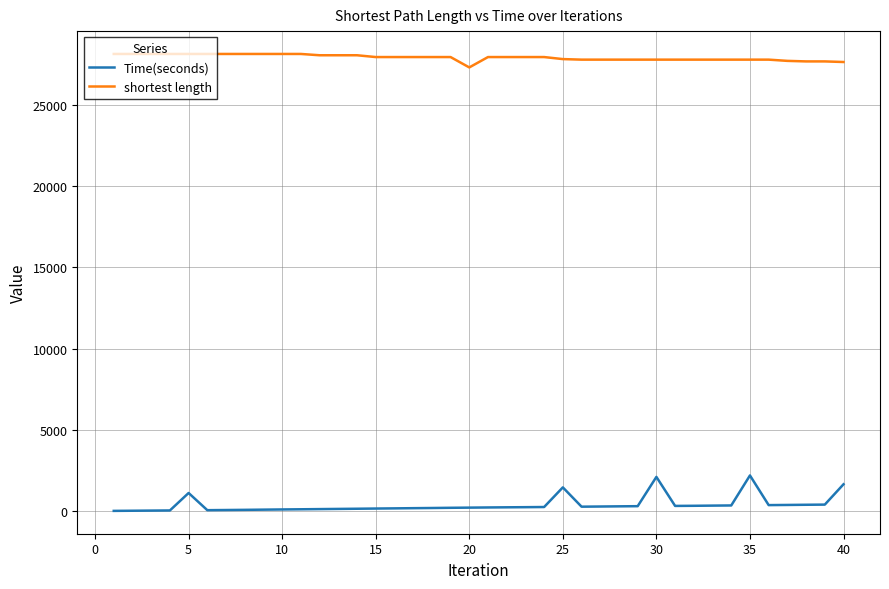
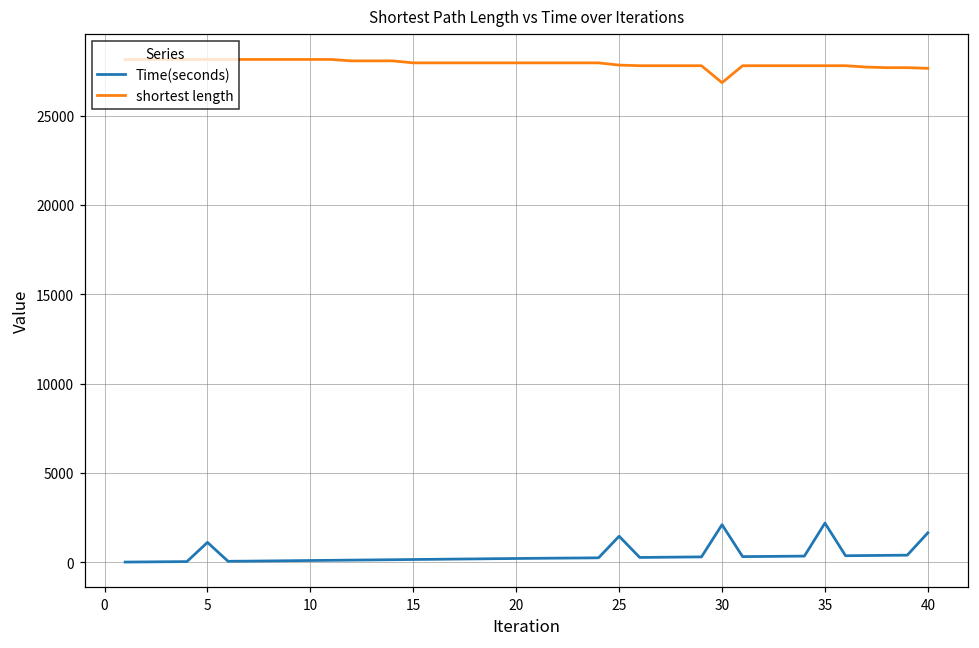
shortest length, 20: 27300 -> 28000
shortest length, 30: 27800 -> 26800
